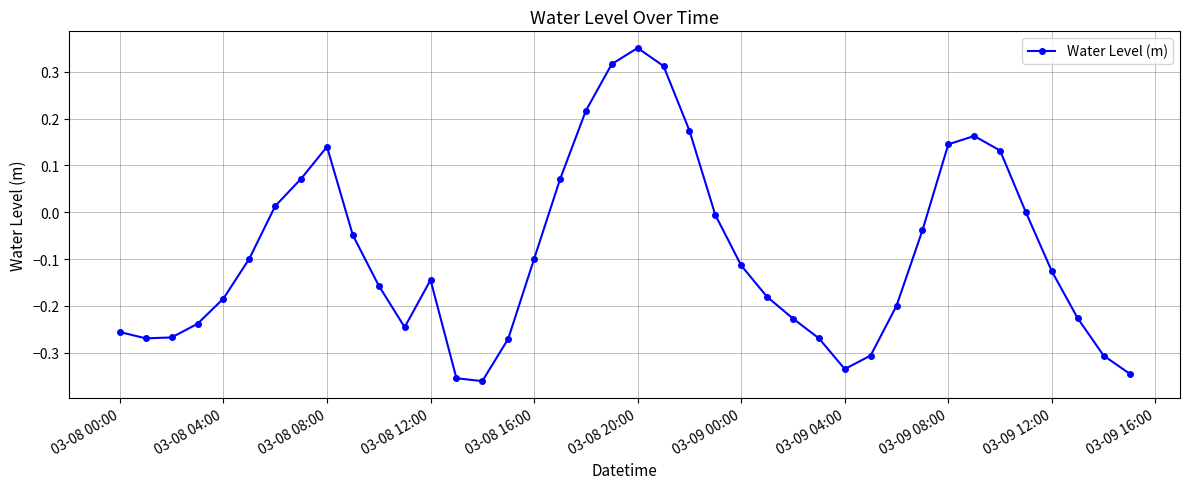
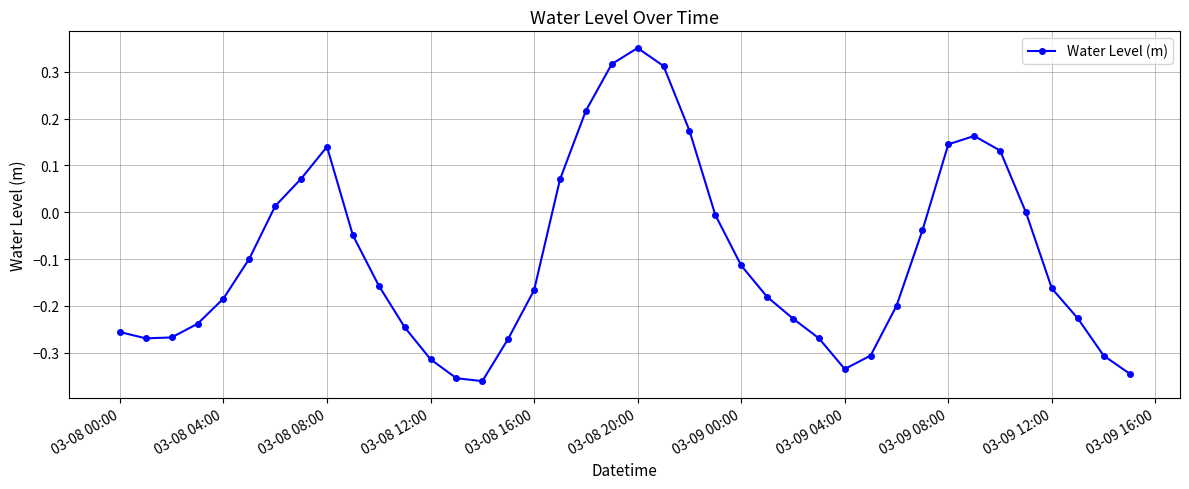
03-08 12:00: -0.14 -> -0.31
03-08 16:00: -0.10 -> -0.17
03-09 12:00: -0.13 -> -0.16
